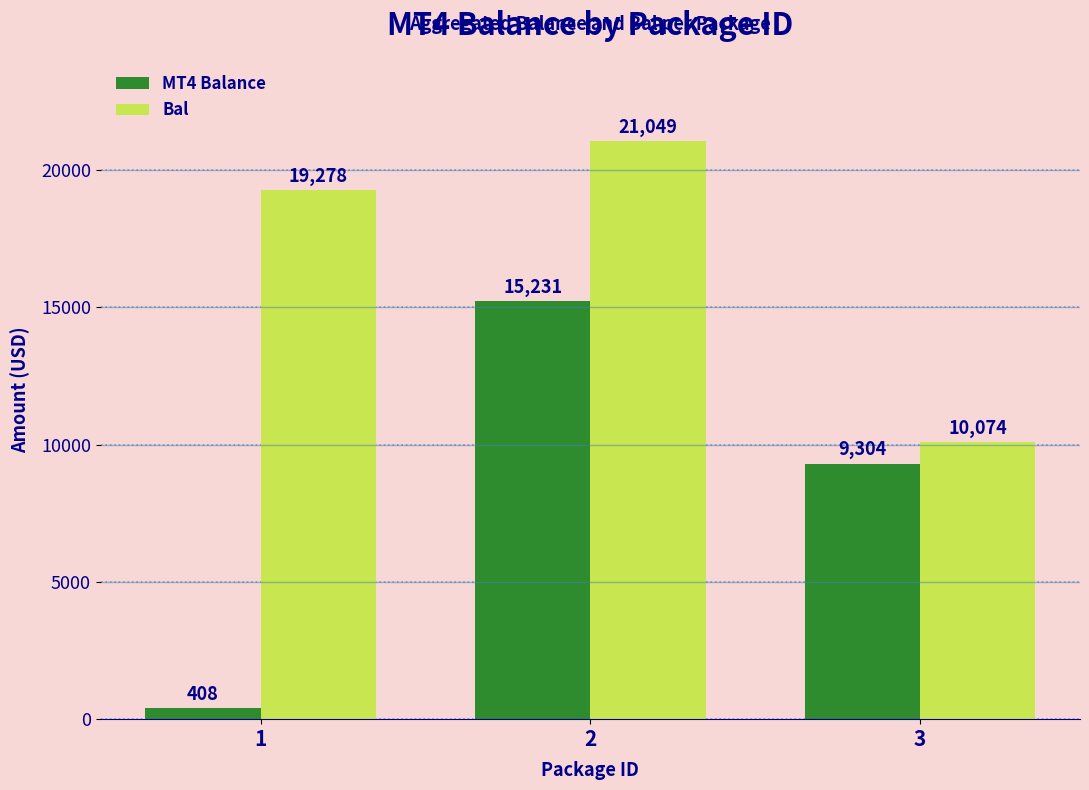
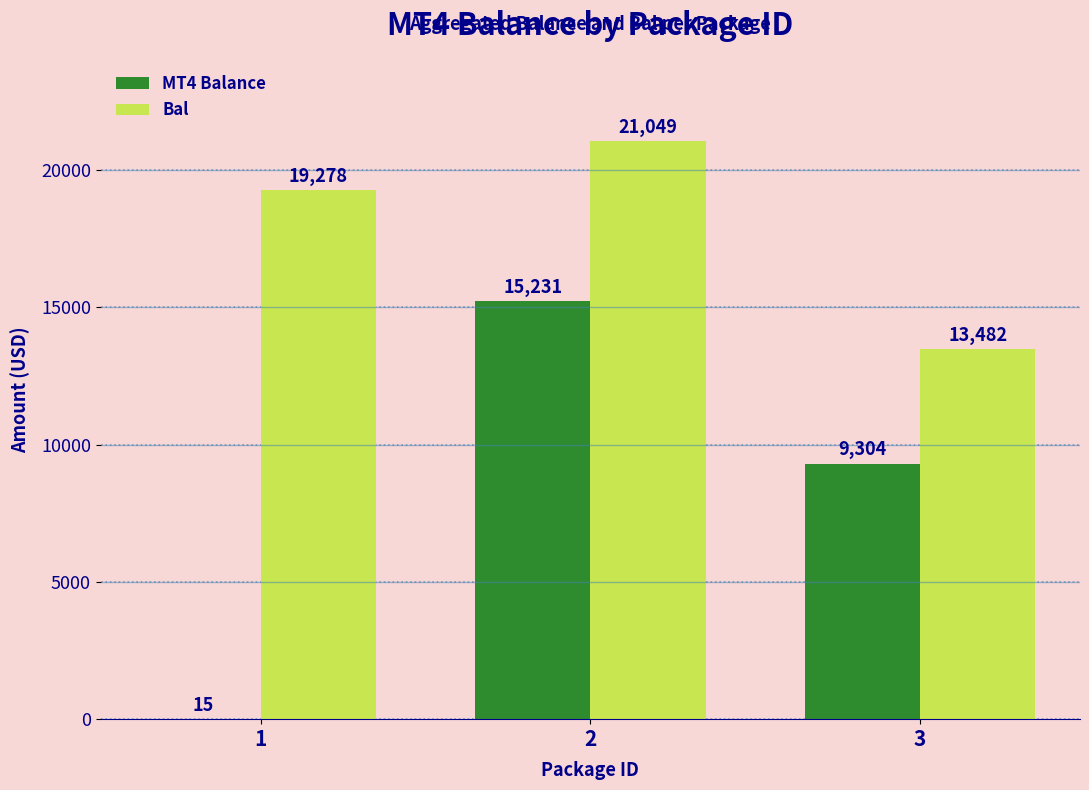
MT4 Balance, 1: 408 -> 15
Bal, 3: 10,074 -> 13,482
